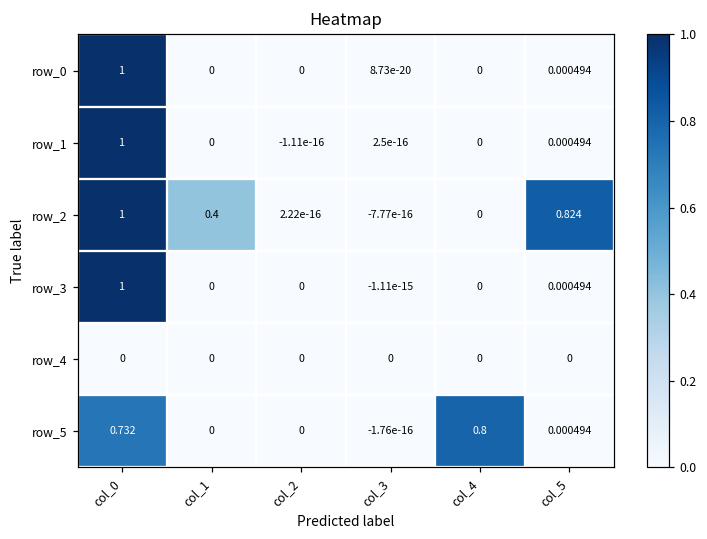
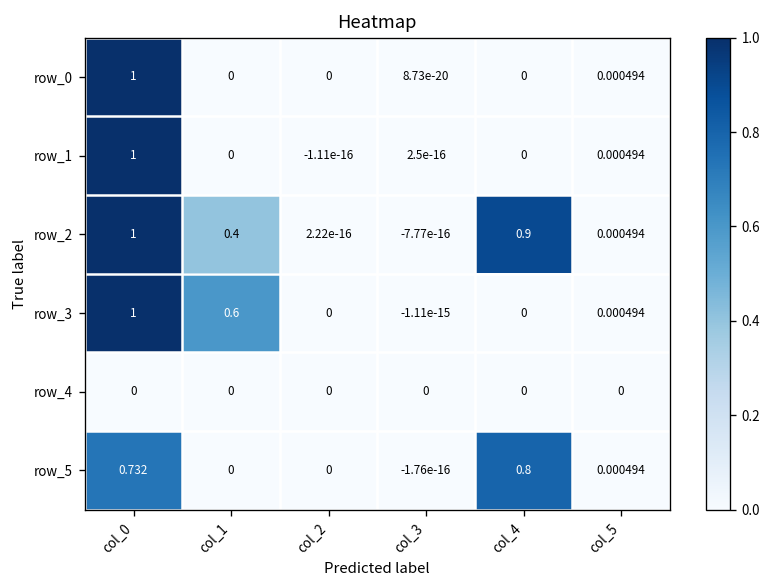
row_2, col_4: 0 -> 0.9
row_2, col_5: 0.824 -> 0.000494
row_3, col_1: 0 -> 0.6
